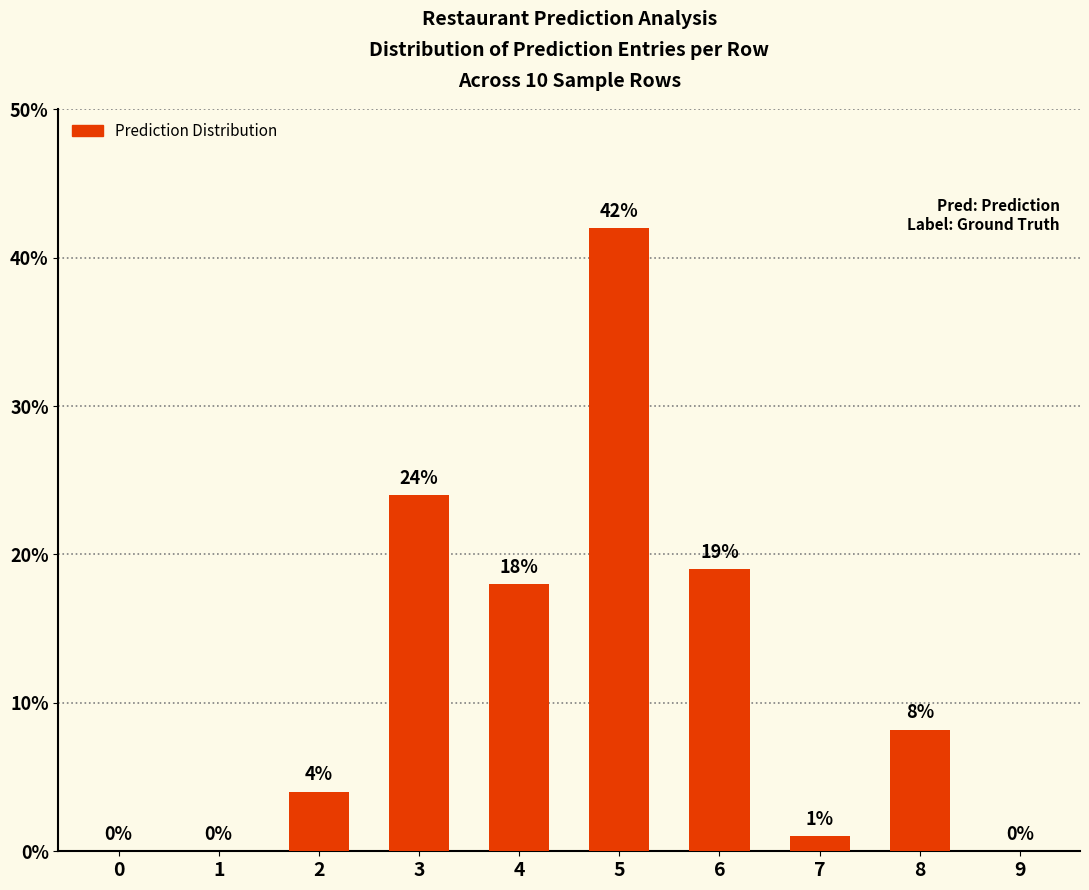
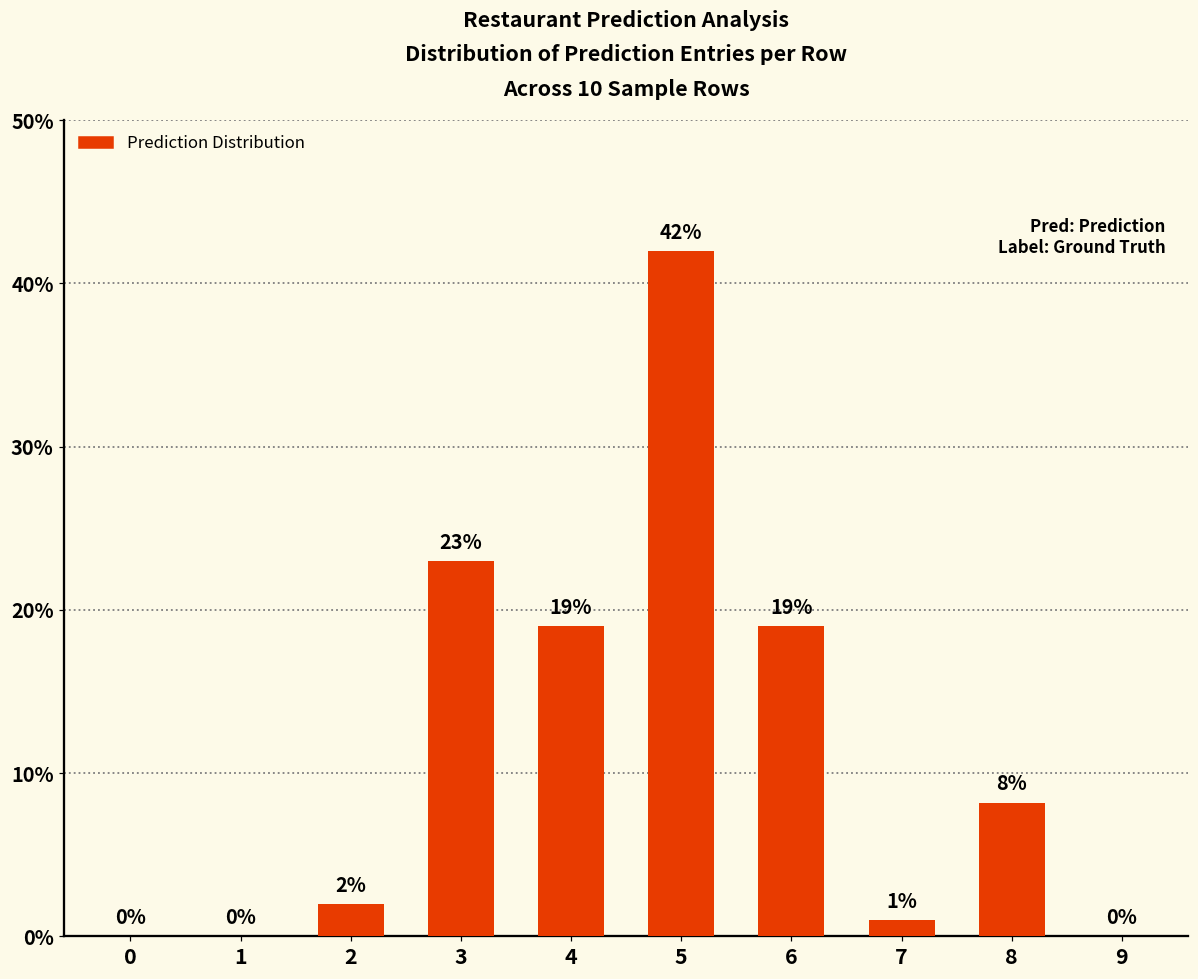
2: 4% -> 2%
3: 24% -> 23%
4: 18% -> 19%
